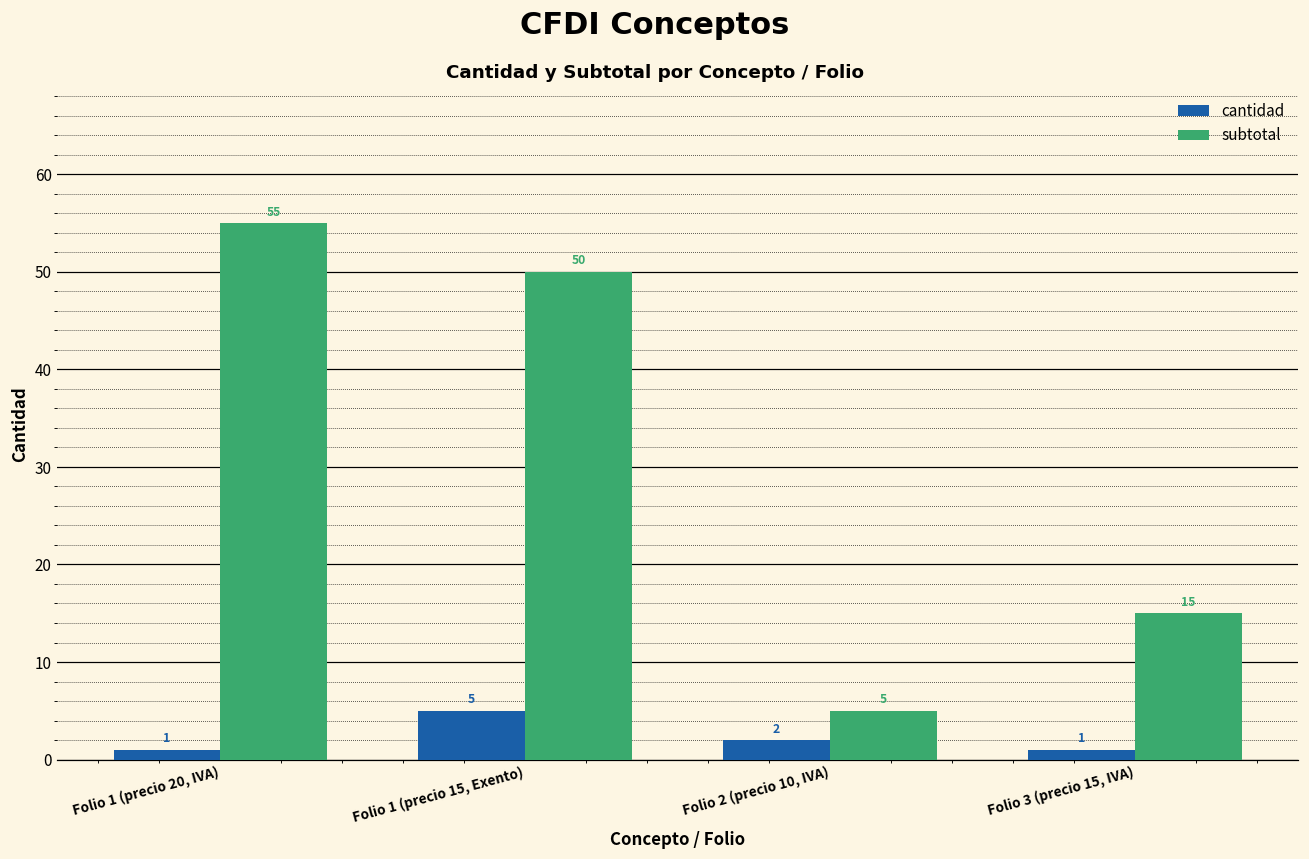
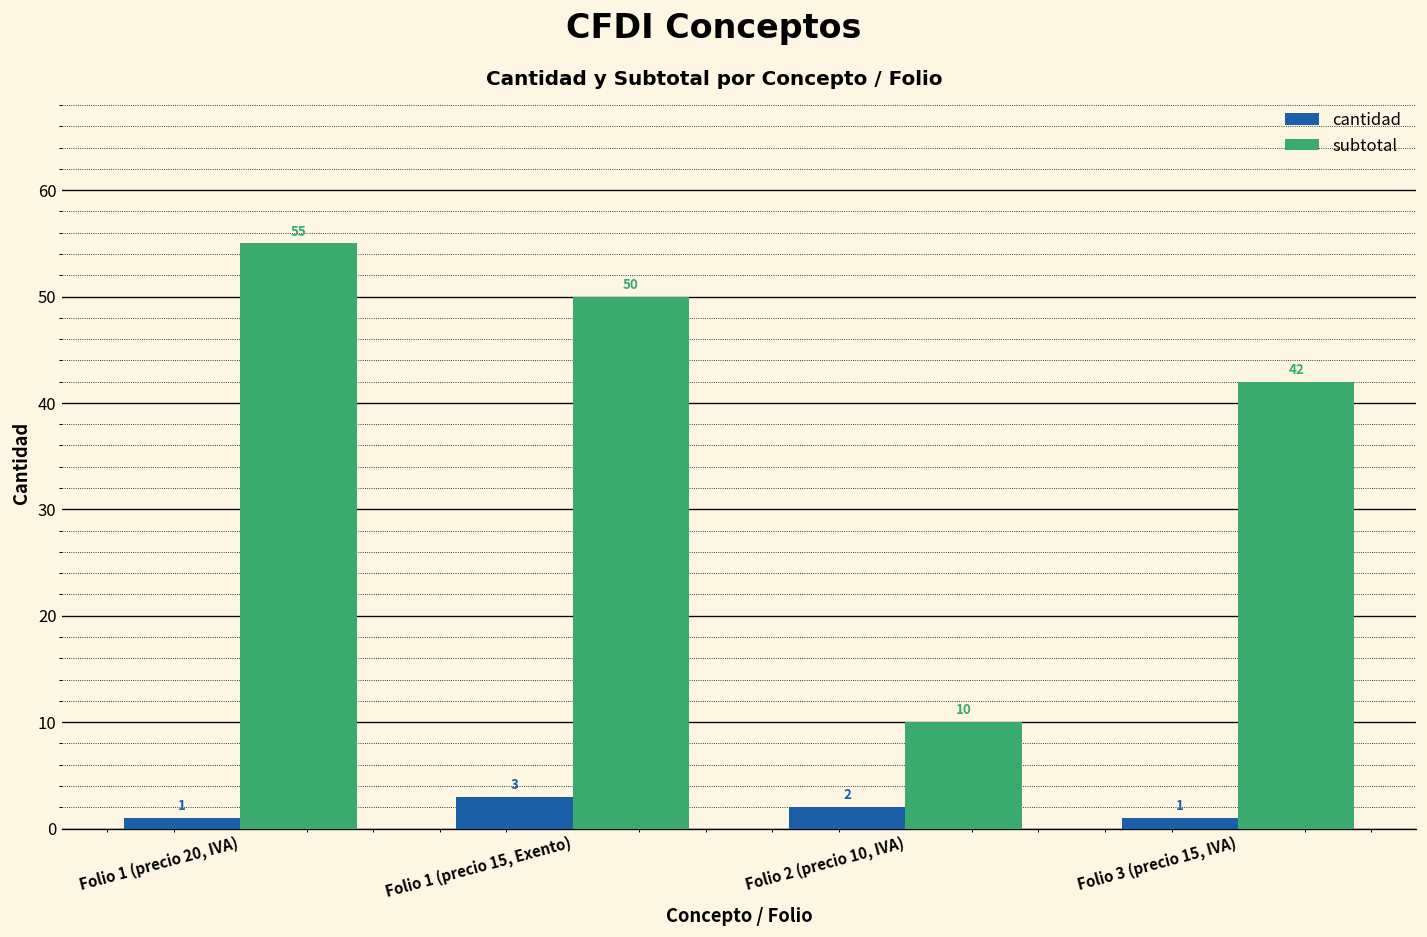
cantidad, Folio 1 (precio 15, Exento): 5 -> 3
subtotal, Folio 2 (precio 10, IVA): 5 -> 10
subtotal, Folio 3 (precio 15, IVA): 15 -> 42
